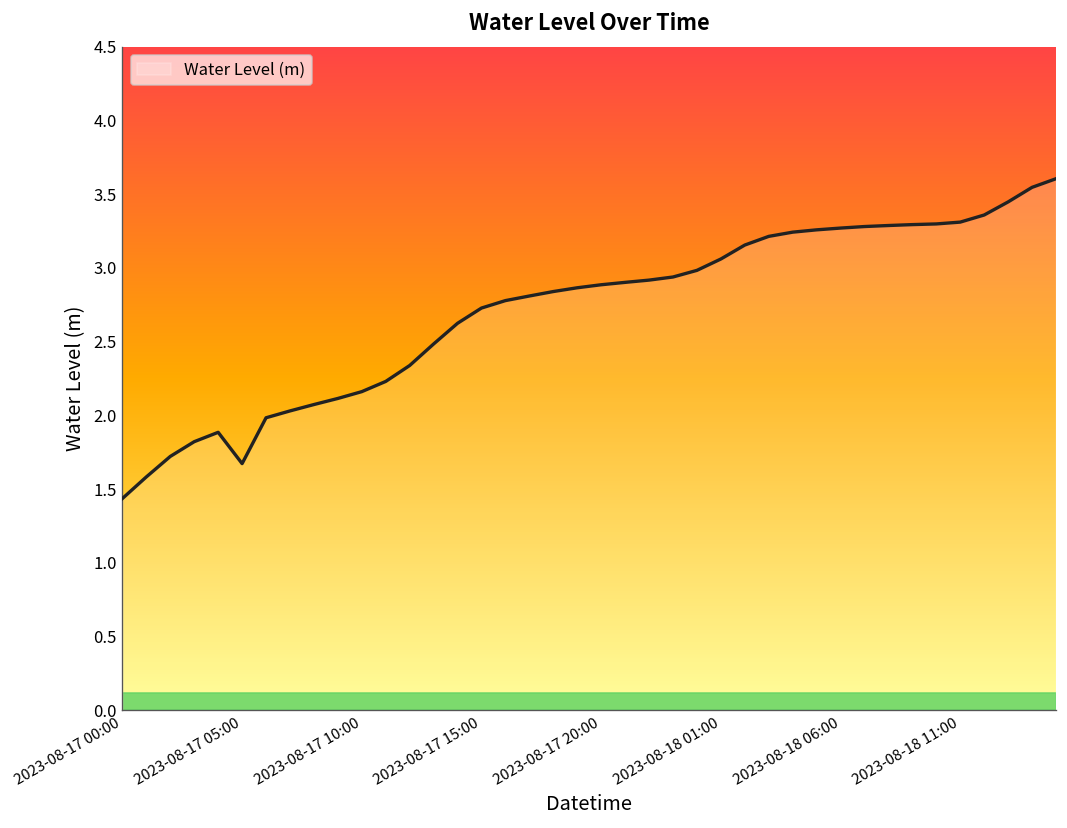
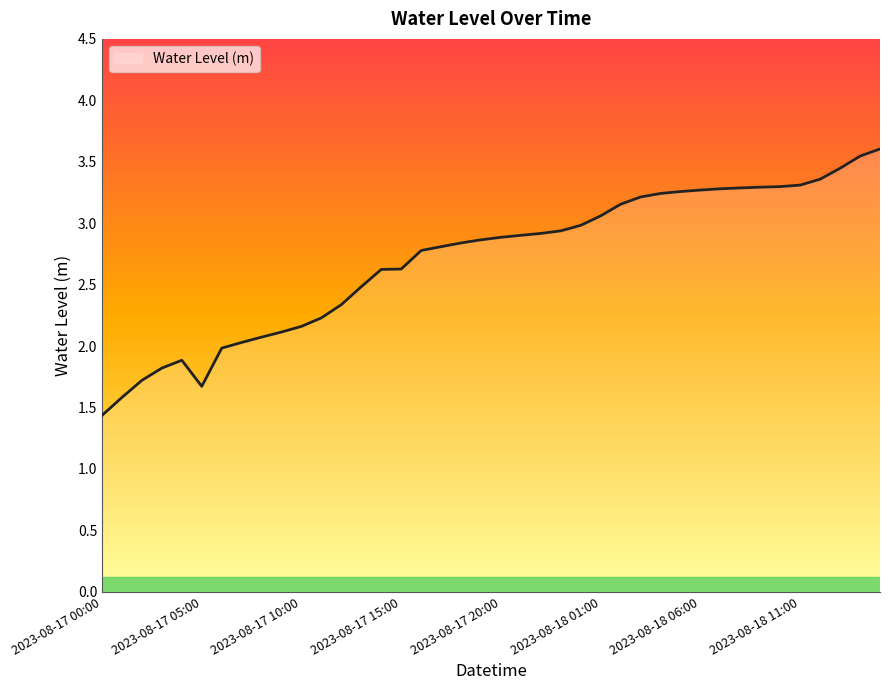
2023-08-17 15:00: 2.73 -> 2.63
